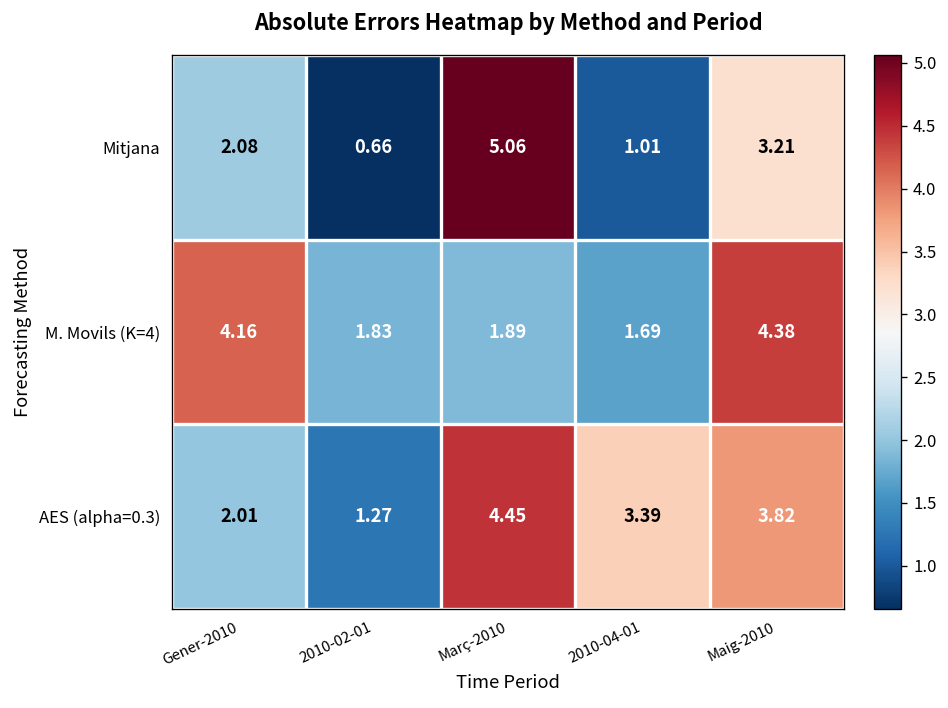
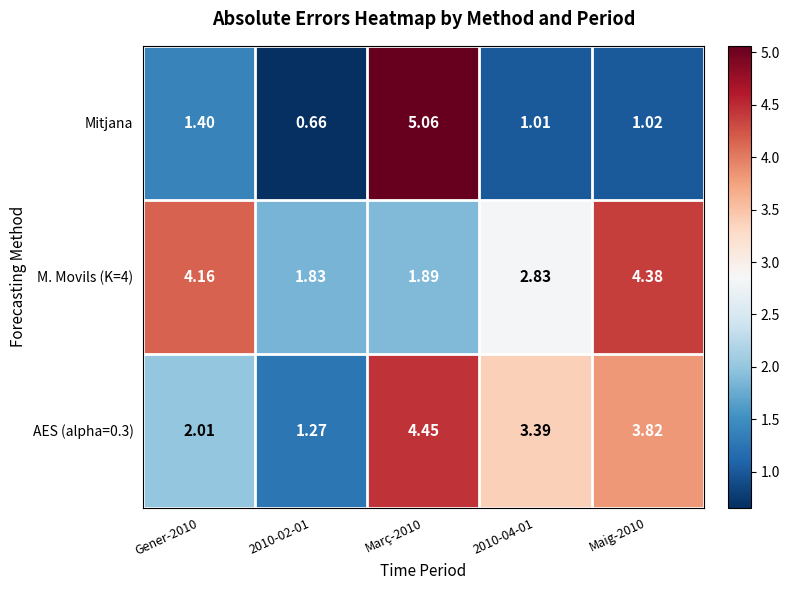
Mitjana, Gener-2010: 2.08 -> 1.40
Mitjana, Maig-2010: 3.21 -> 1.02
M. Movils (K=4), 2010-04-01: 1.69 -> 2.83
